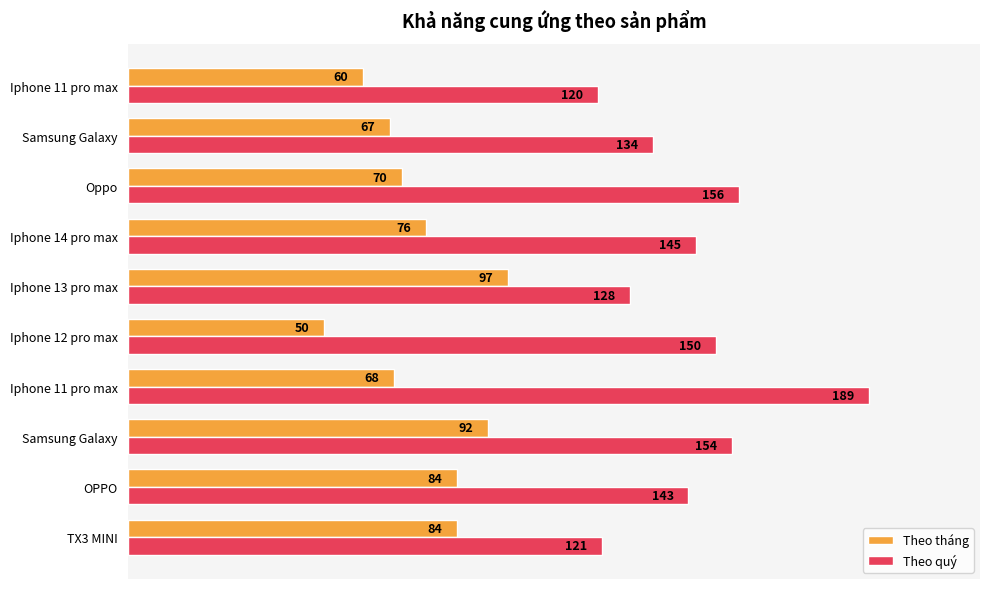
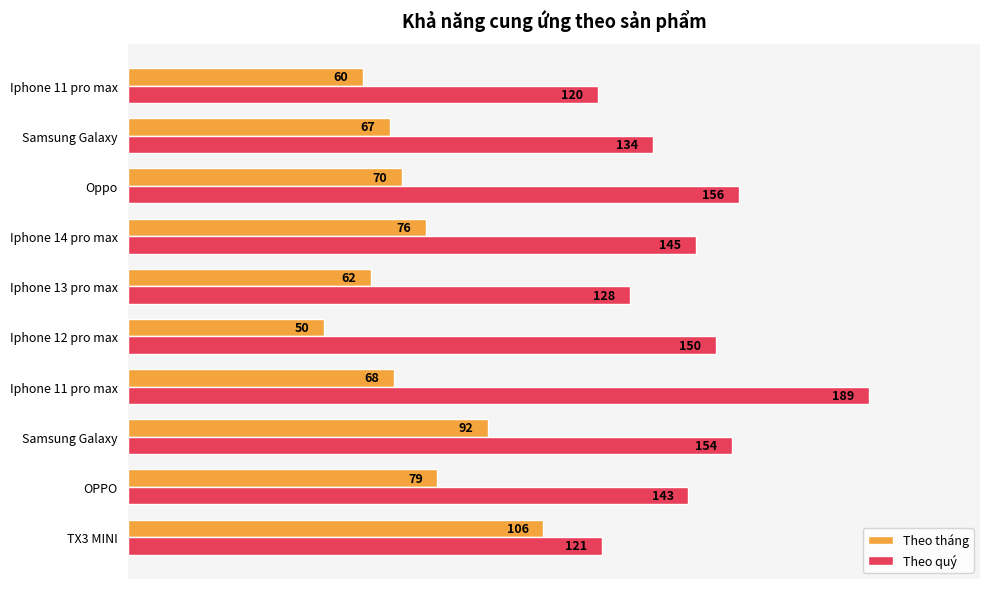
Theo tháng, Iphone 13 pro max: 97 -> 62
Theo tháng, OPPO: 84 -> 79
Theo tháng, TX3 MINI: 84 -> 106
